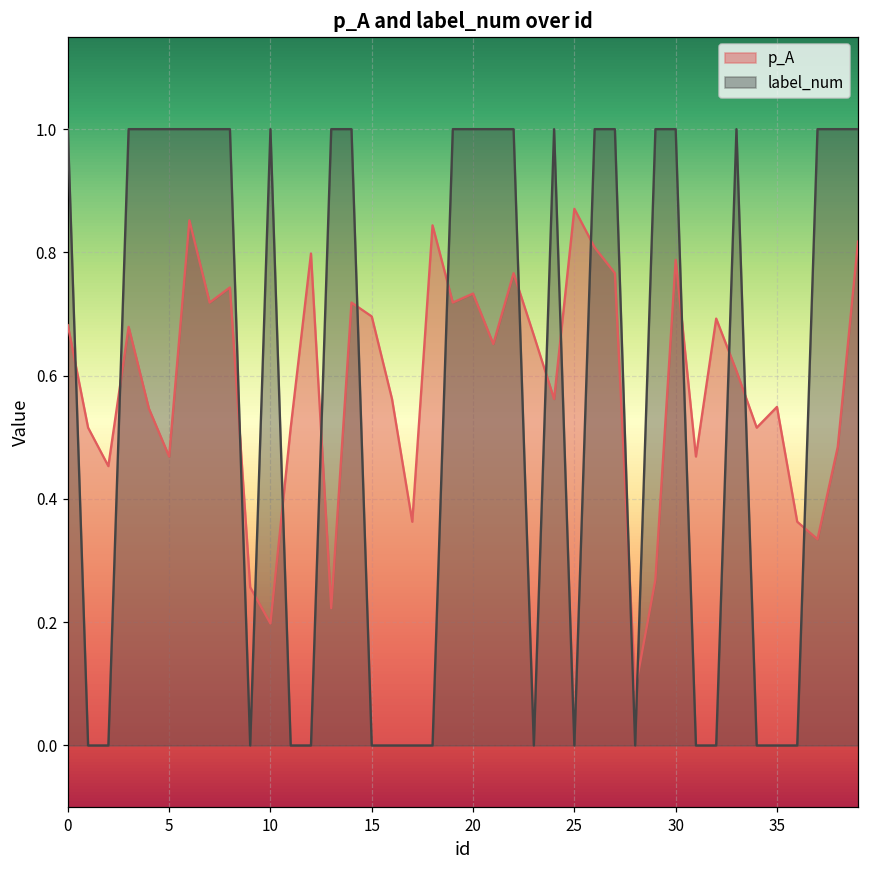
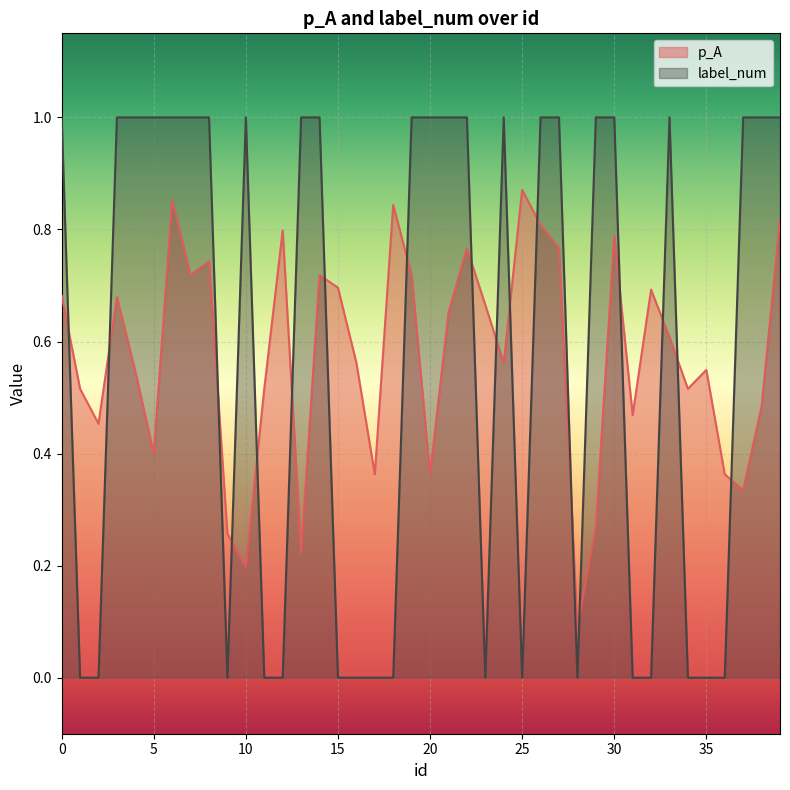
p_A, 5: 0.47 -> 0.40
p_A, 20: 0.73 -> 0.36
